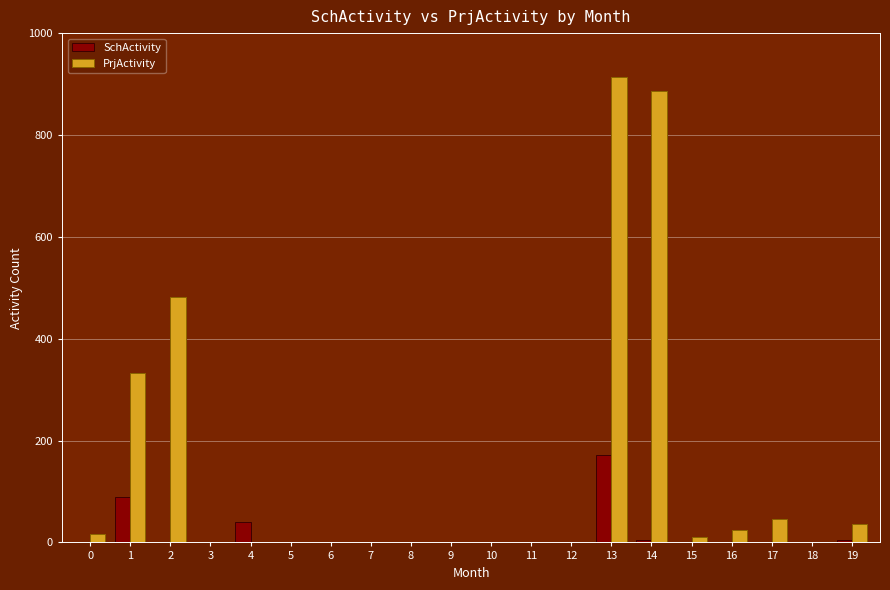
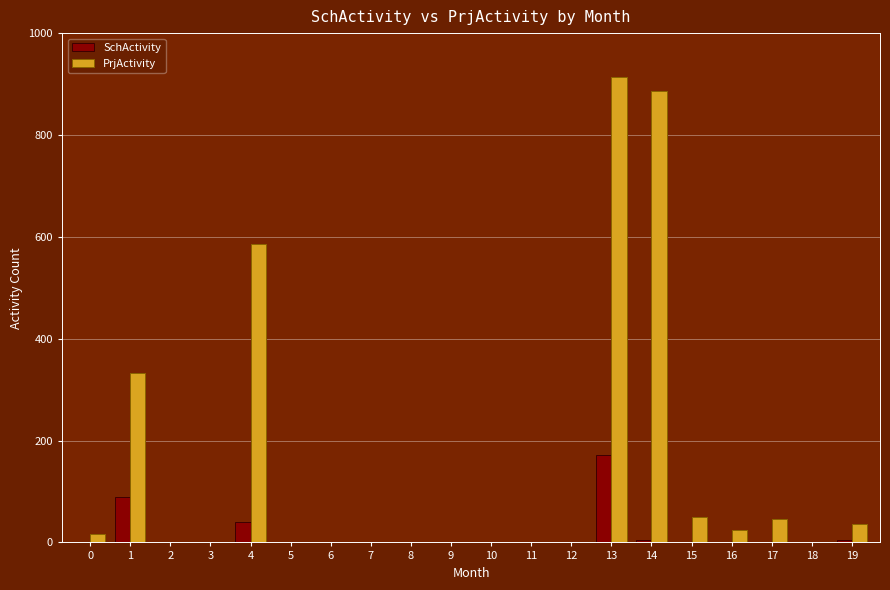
PrjActivity, 2: 480 -> 0
PrjActivity, 4: 0 -> 590
PrjActivity, 15: 10 -> 50
